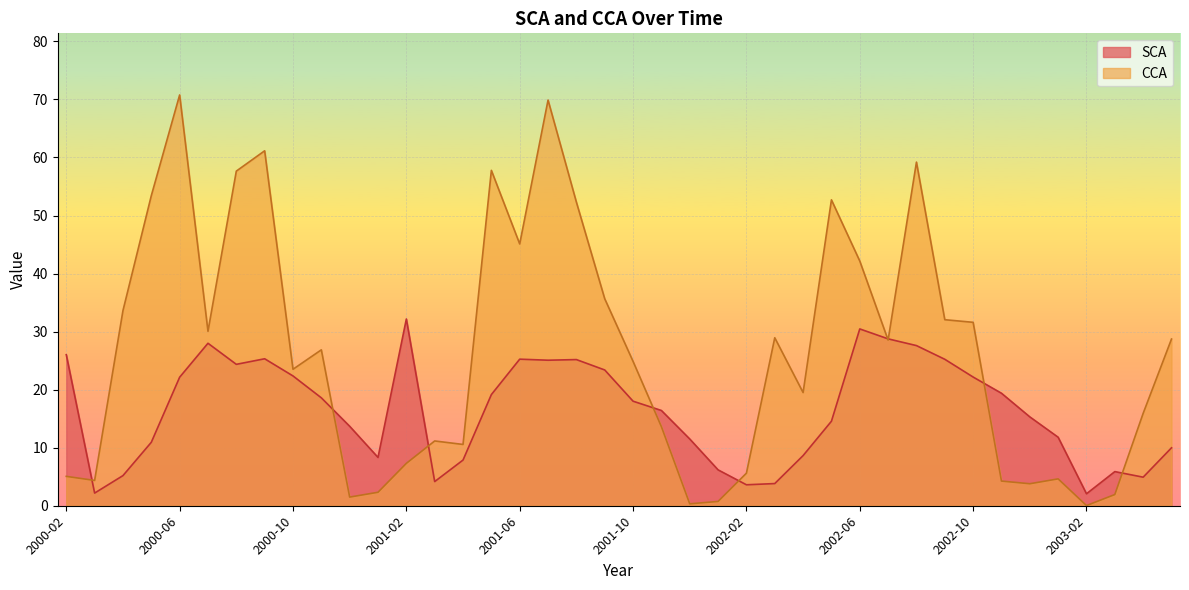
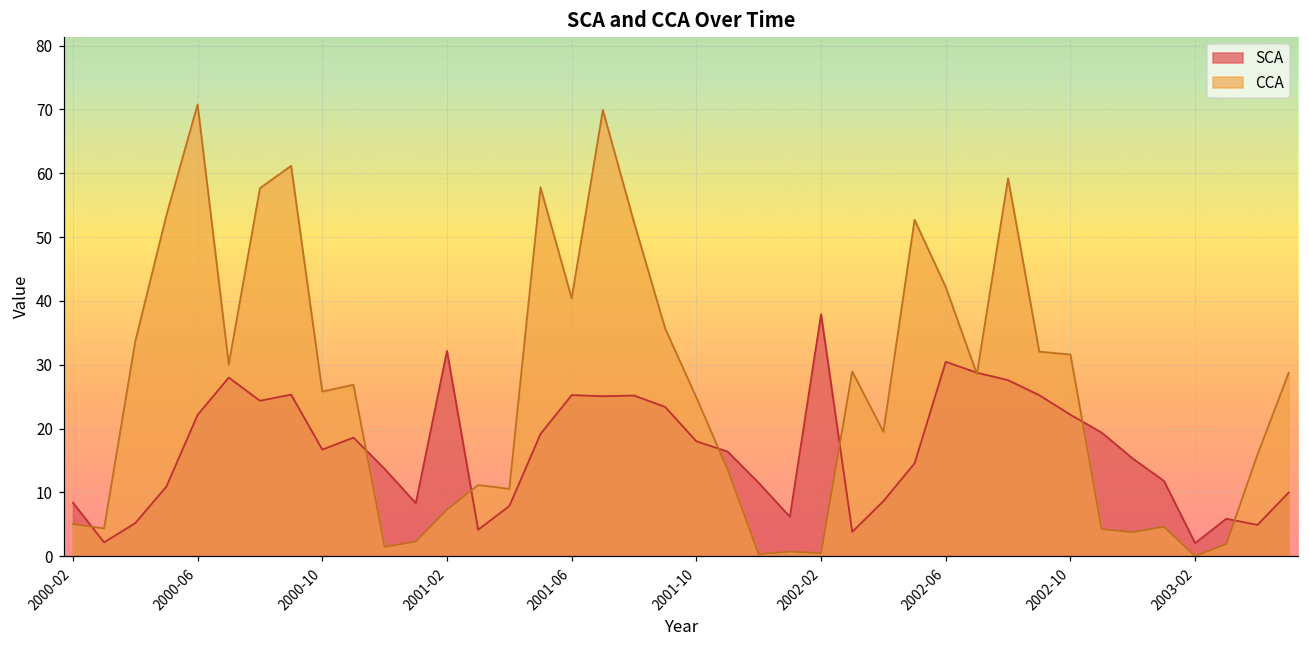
SCA, 2000-02: 26 -> 8
SCA, 2000-10: 22 -> 17
CCA, 2000-10: 24 -> 26
CCA, 2001-06: 45 -> 40
SCA, 2002-02: 4 -> 38
CCA, 2002-02: 6 -> 0
